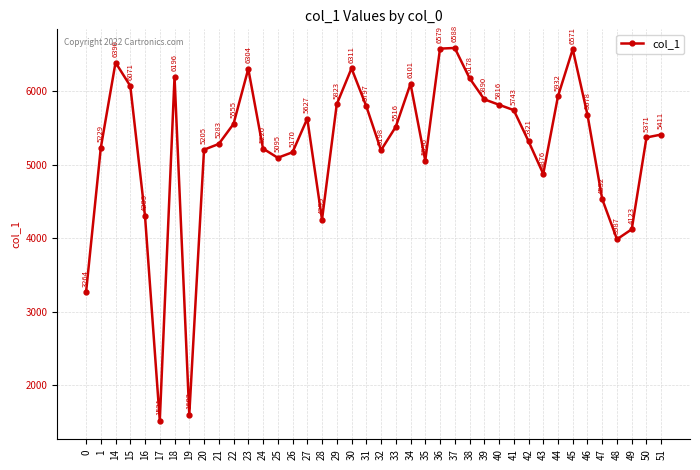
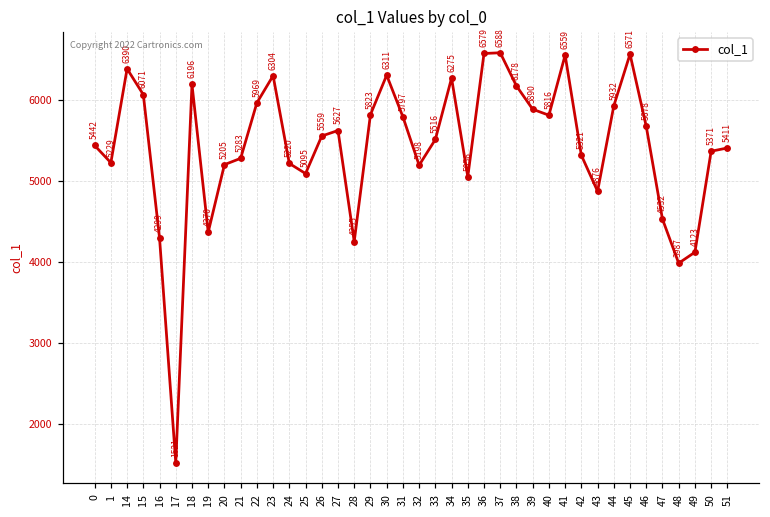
0: 3264 -> 5442
19: 1603 -> 4370
22: 5555 -> 5969
26: 5170 -> 5559
34: 6101 -> 6275
41: 5743 -> 6559
